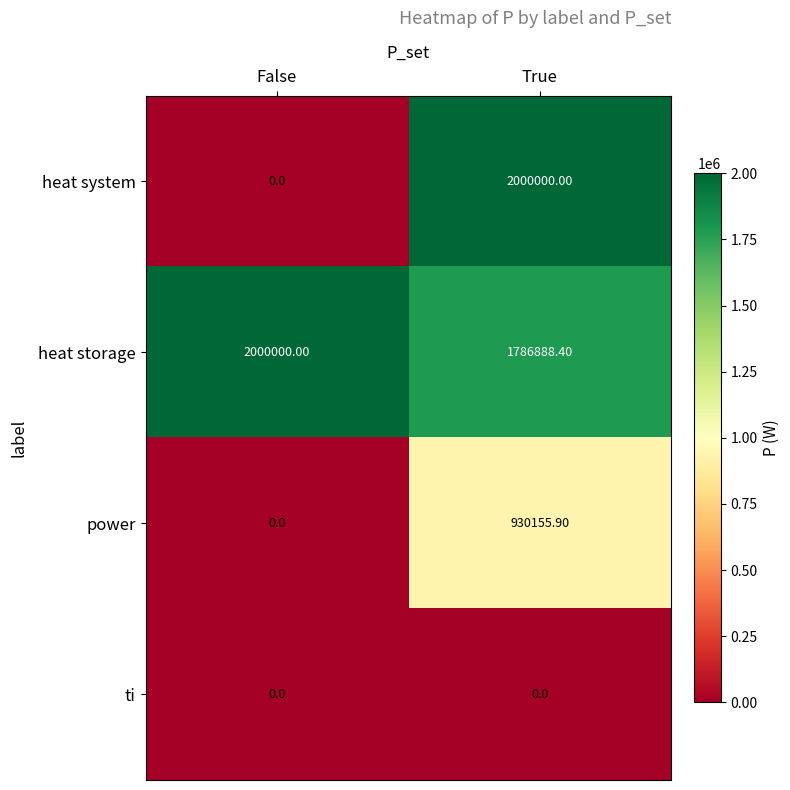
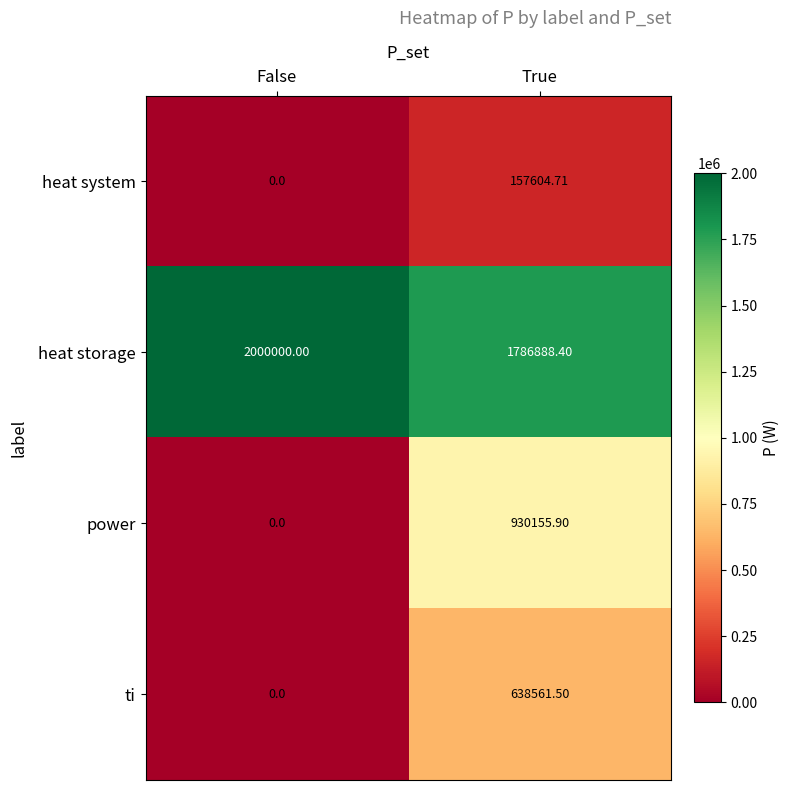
heat system, True: 2000000.00 -> 157604.71
ti, True: 0.0 -> 638561.50
